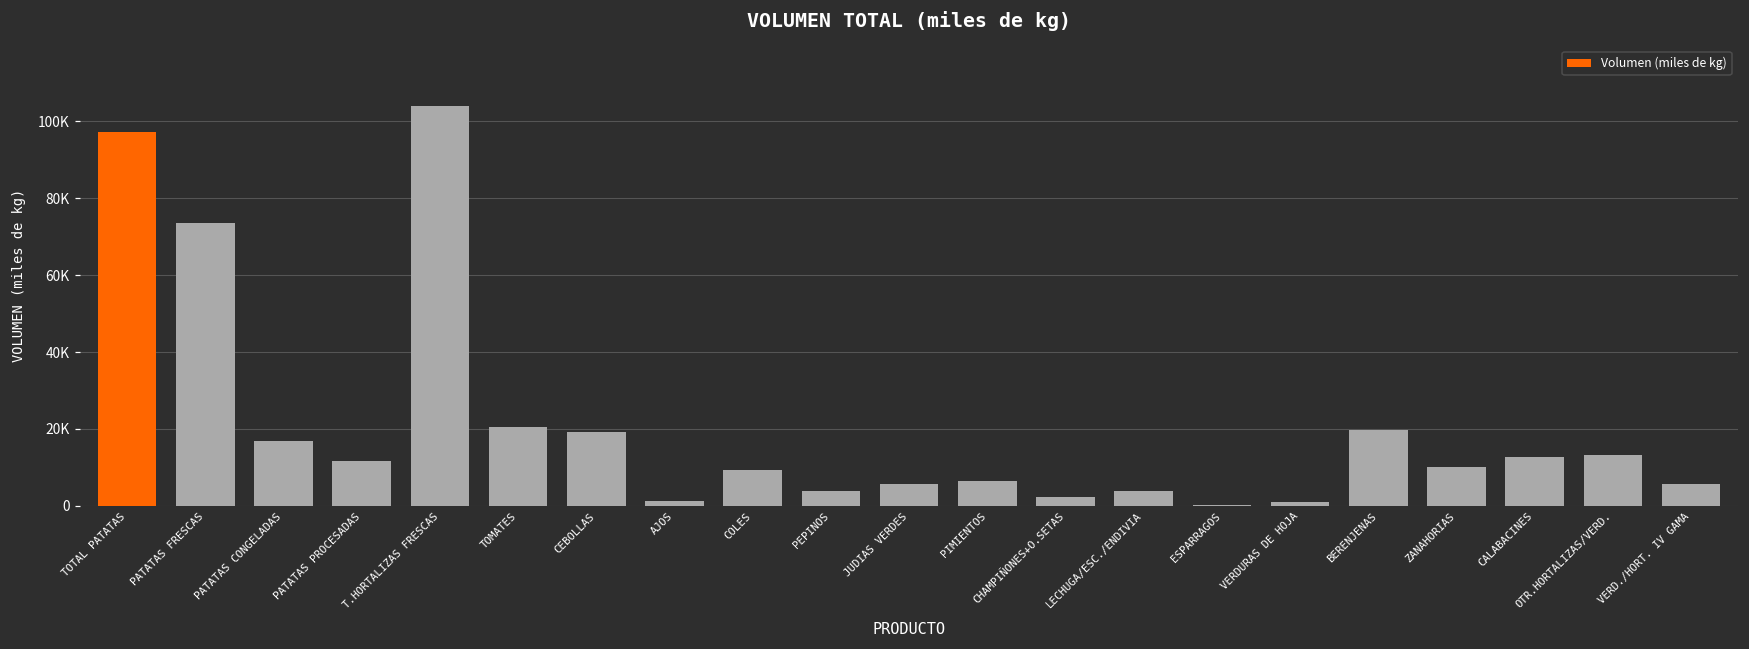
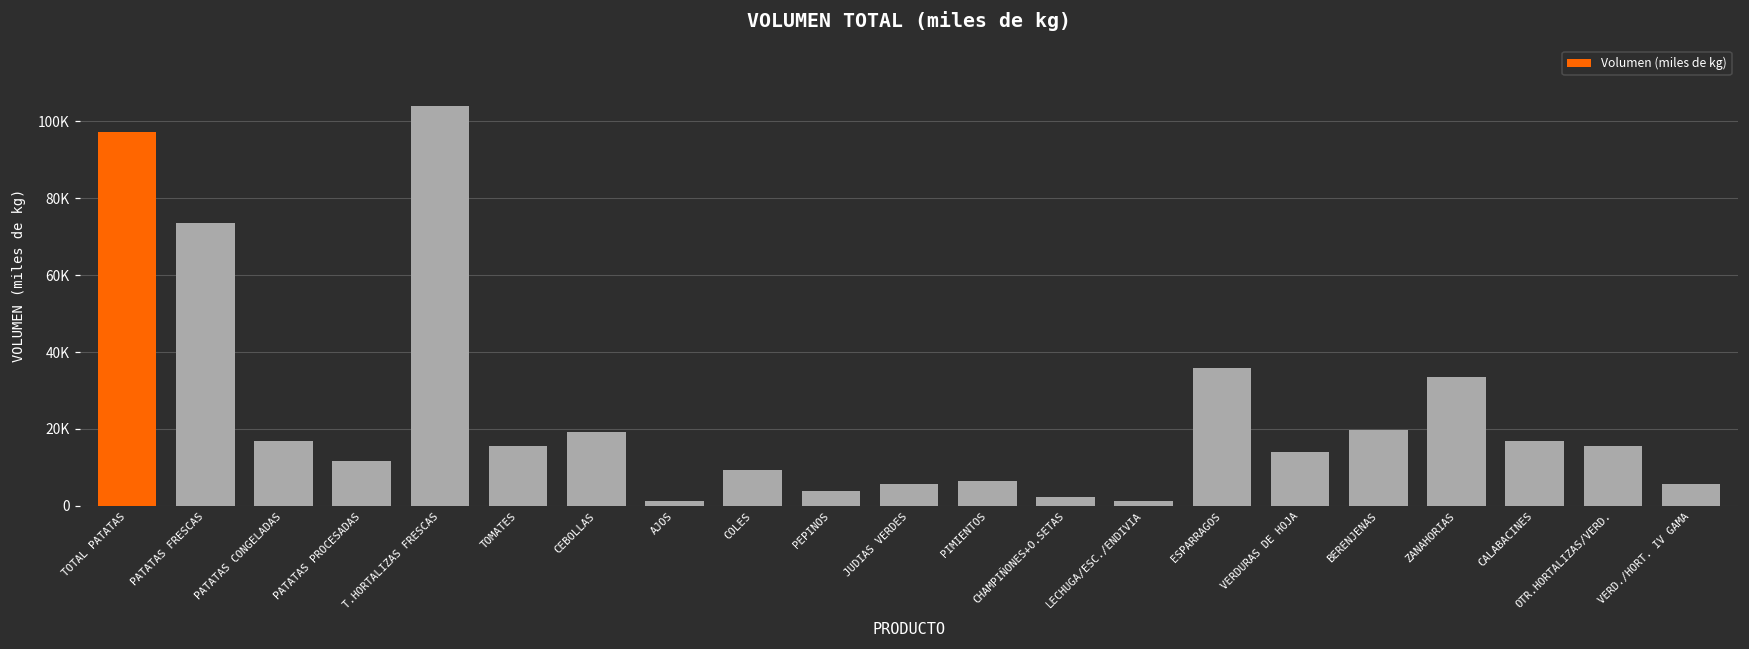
TOMATES: 21000 -> 16000
LECHUGA/ESC./ENDIVIA: 4000 -> 1000
ESPARRAGOS: 0 -> 36000
VERDURAS DE HOJA: 1000 -> 14000
ZANAHORIAS: 10000 -> 34000
CALABACINES: 13000 -> 17000
OTR.HORTALIZAS/VERD.: 13000 -> 16000
